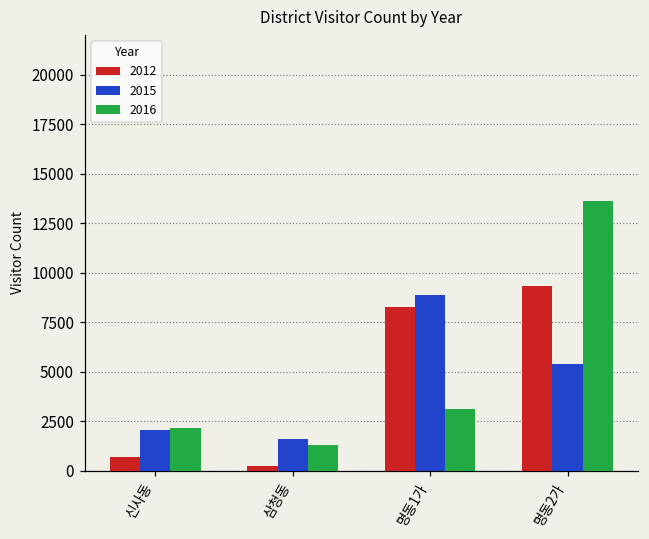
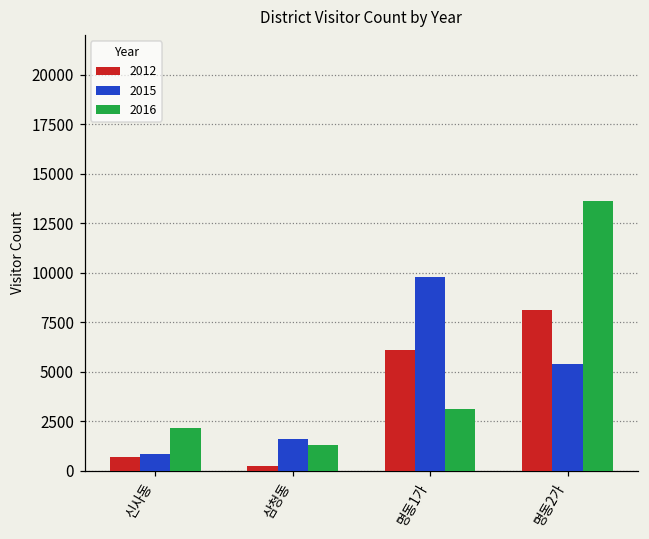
2015, 신사동: 2000 -> 800
2012, 명동1가: 8300 -> 6100
2015, 명동1가: 8900 -> 9800
2012, 명동2가: 9400 -> 8100
